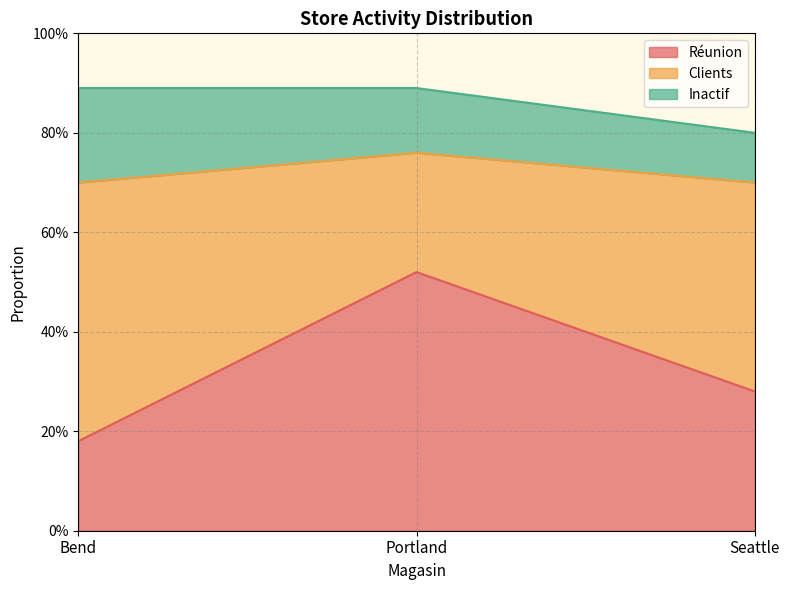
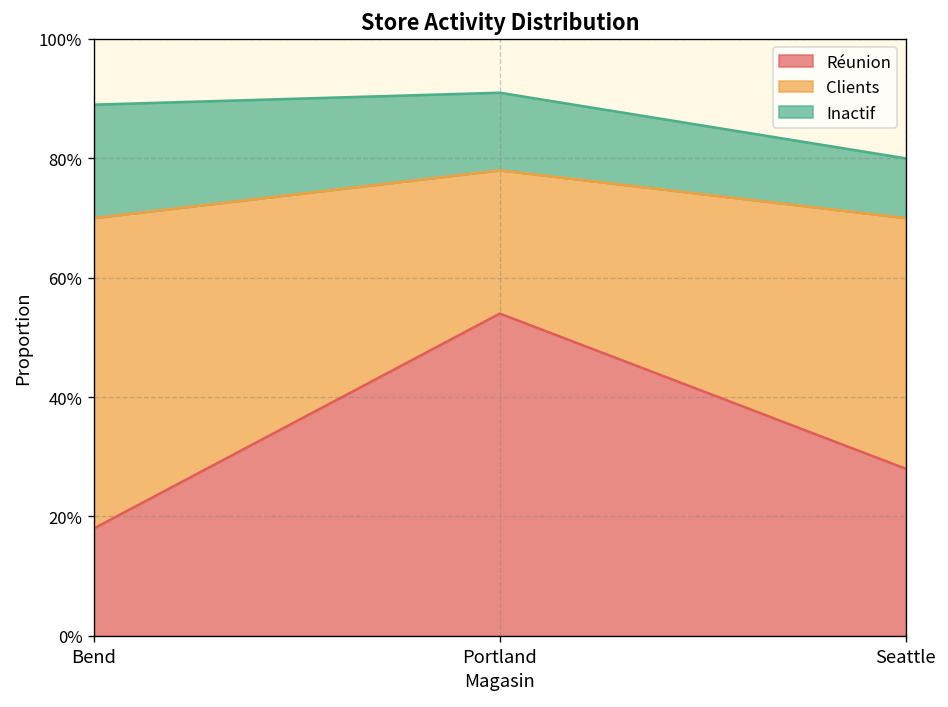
Réunion, Portland: 52% -> 54%
